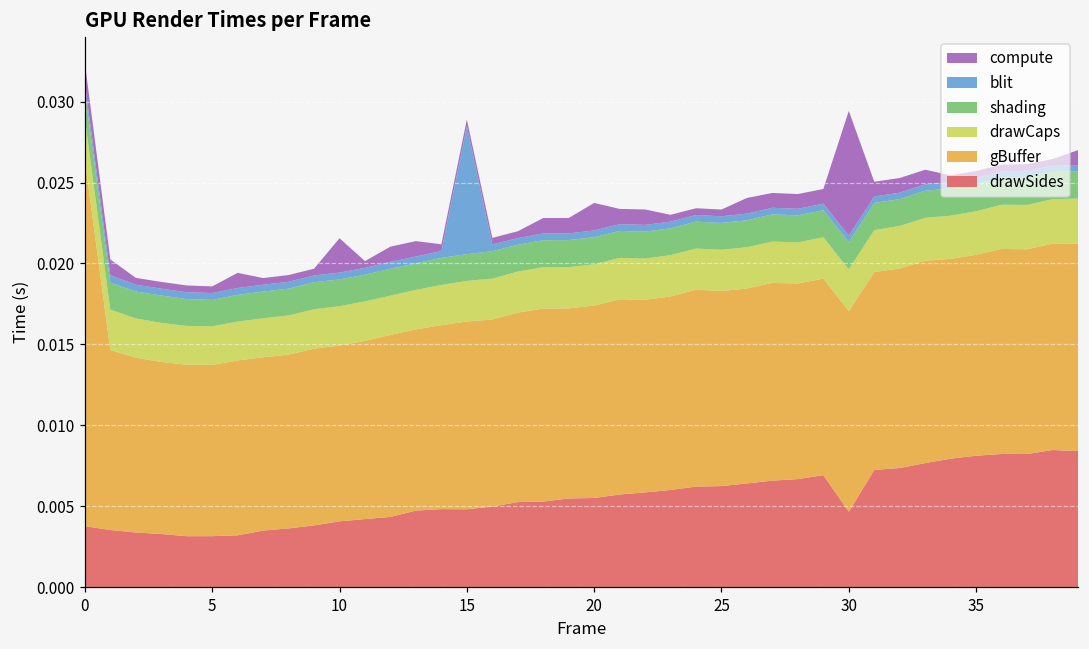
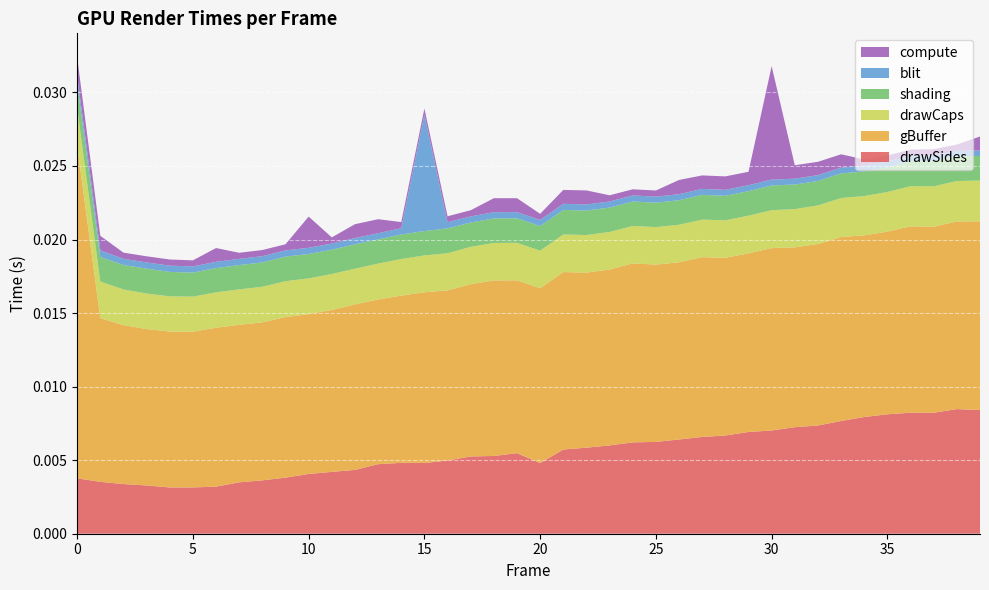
drawSides, 20: 0.0055 -> 0.0048
compute, 20: 0.0017 -> 0.0004
drawSides, 30: 0.0047 -> 0.0070
